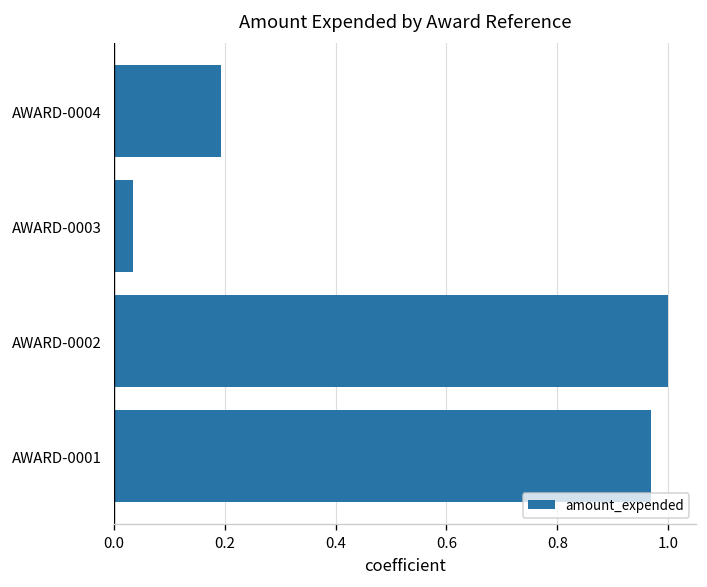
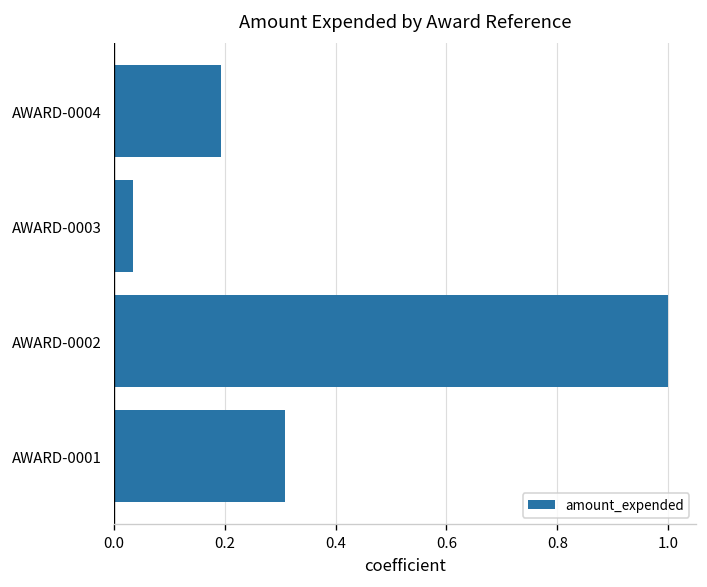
AWARD-0001: 0.97 -> 0.31
